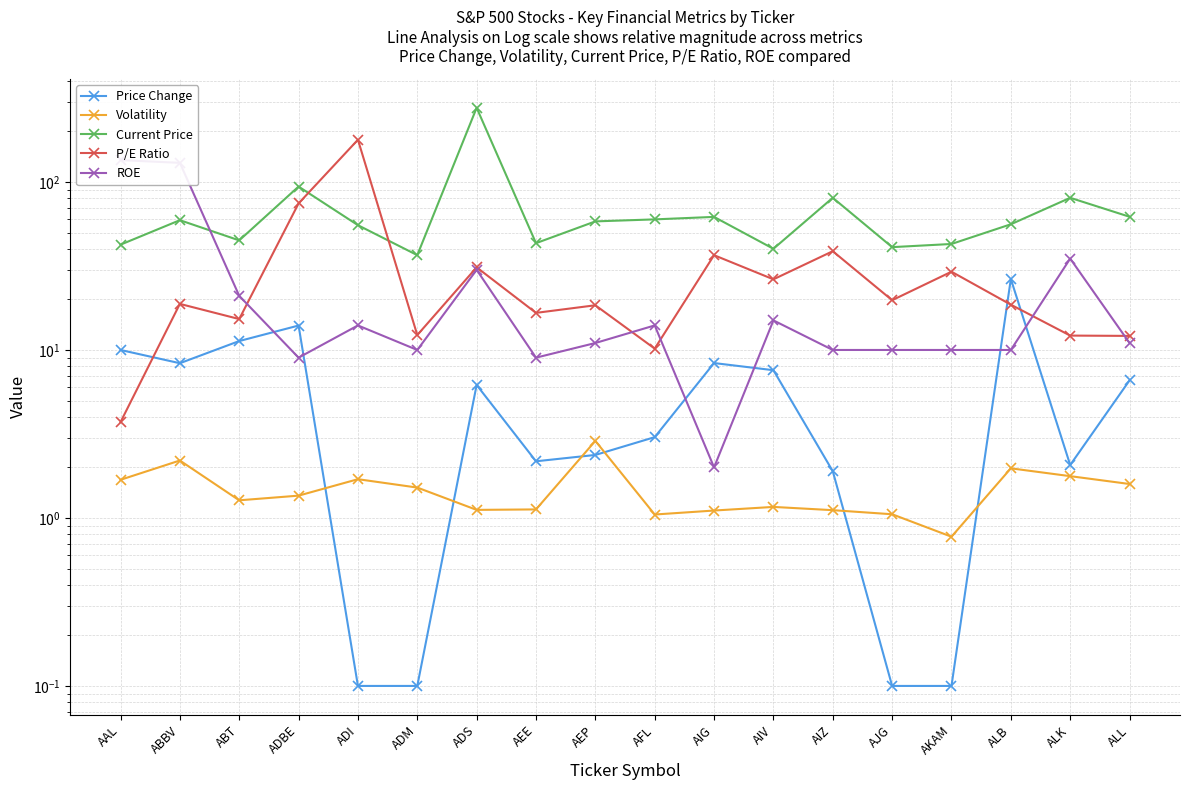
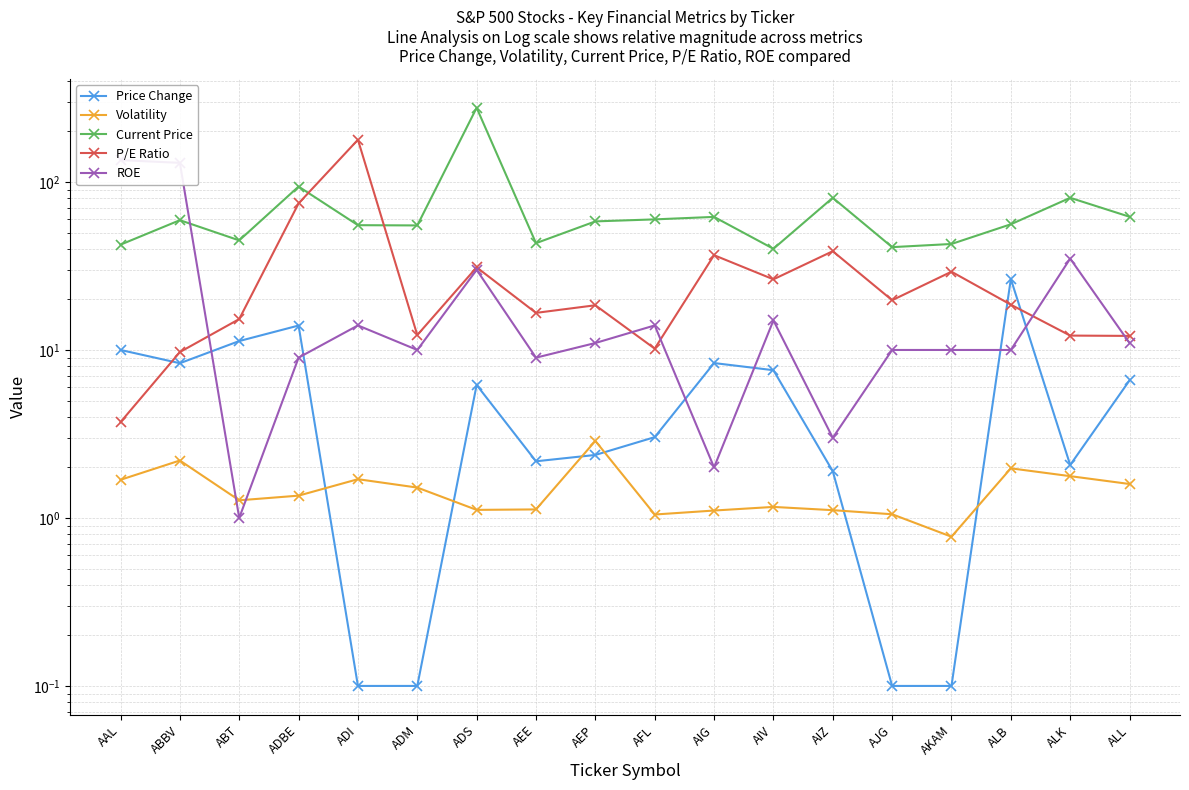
P/E Ratio, ABBV: 19 -> 10
ROE, ABT: 21 -> 1
Current Price, ADM: 37 -> 55
ROE, AIZ: 10 -> 3
